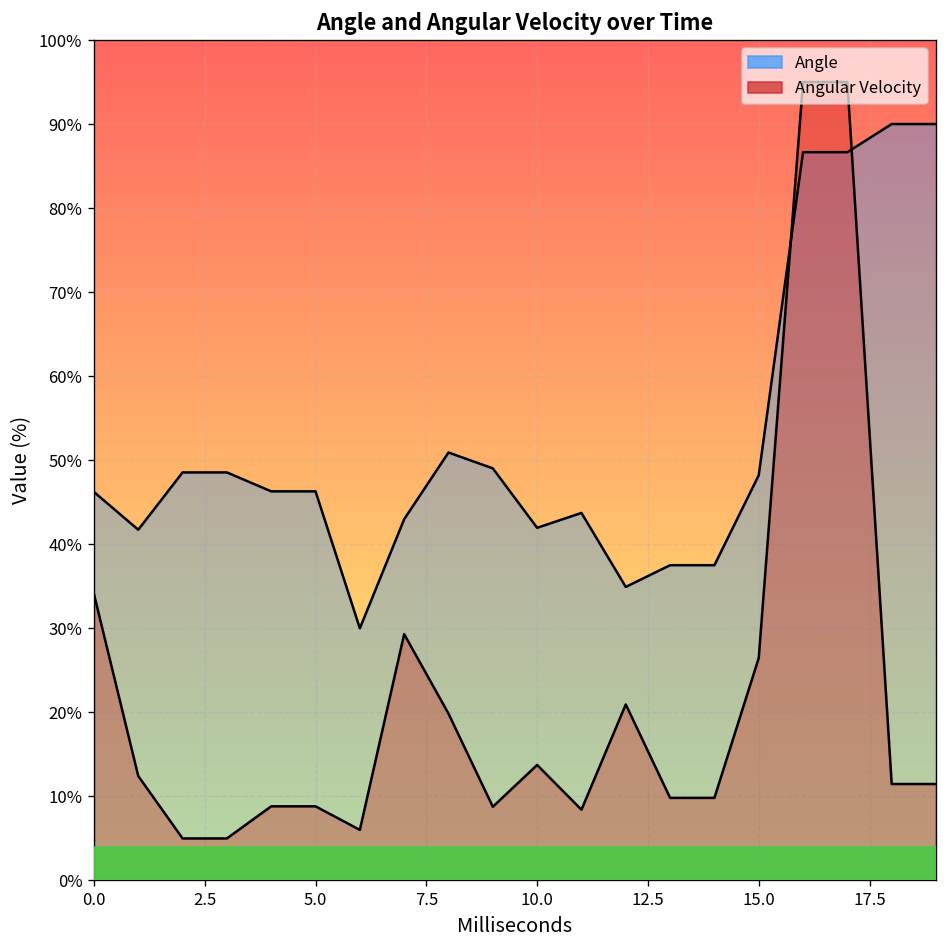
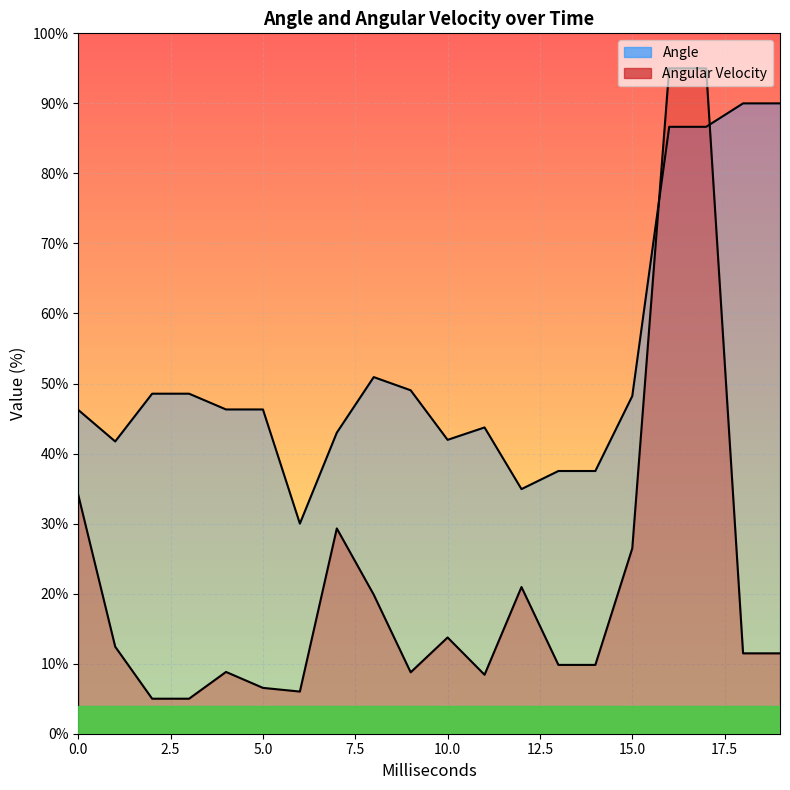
Angular Velocity, 5.0: 9% -> 7%
